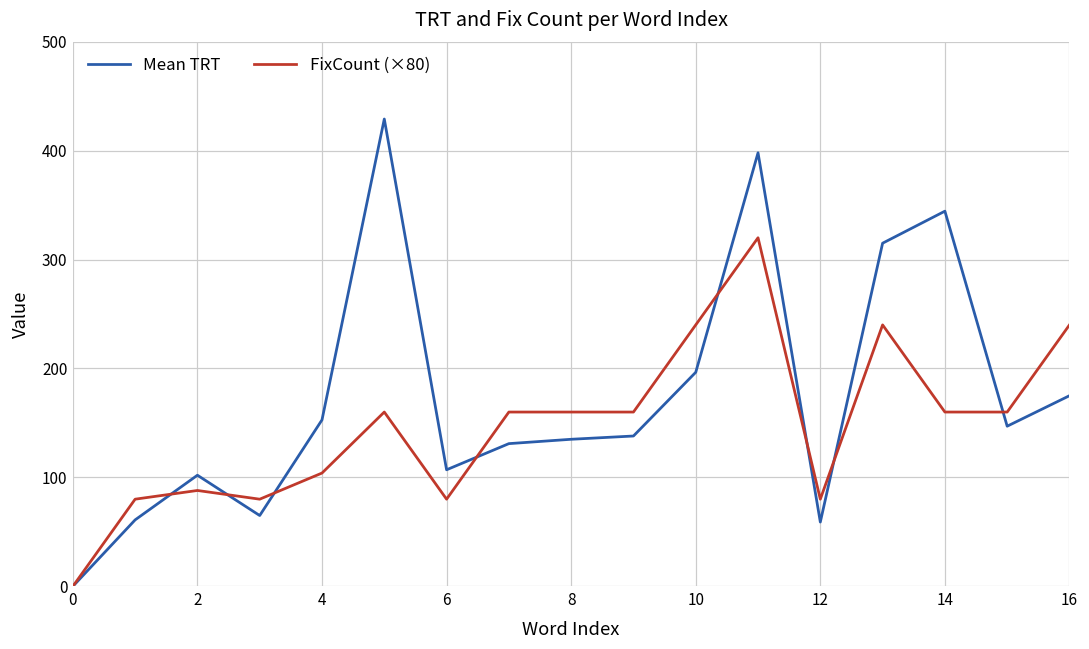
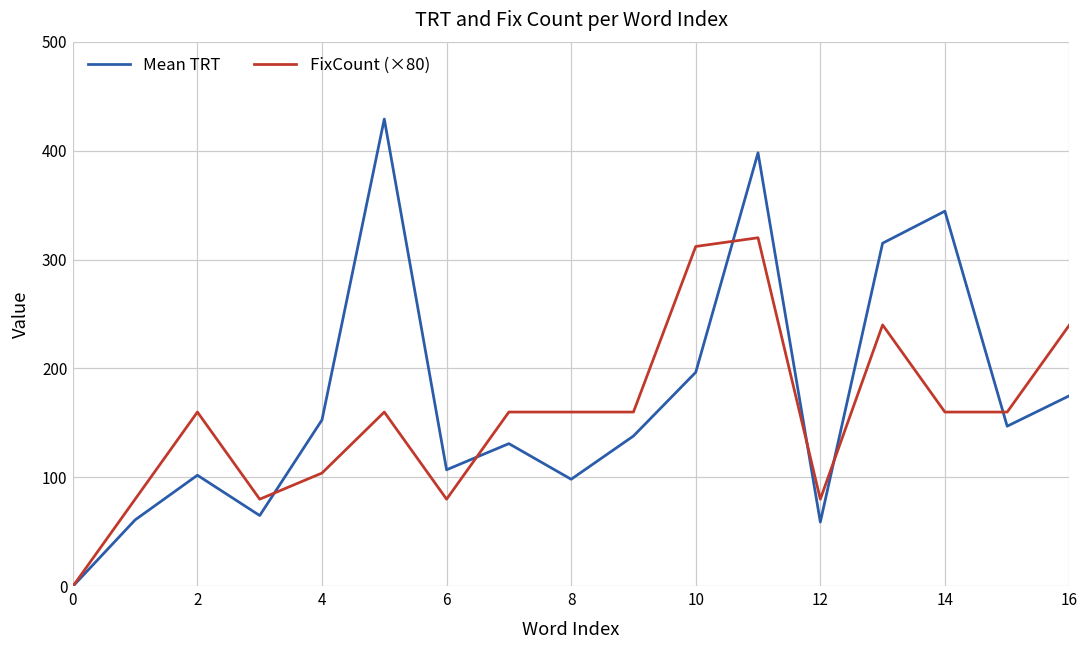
FixCount (×80), 2: 90 -> 160
Mean TRT, 8: 140 -> 100
FixCount (×80), 10: 240 -> 310
